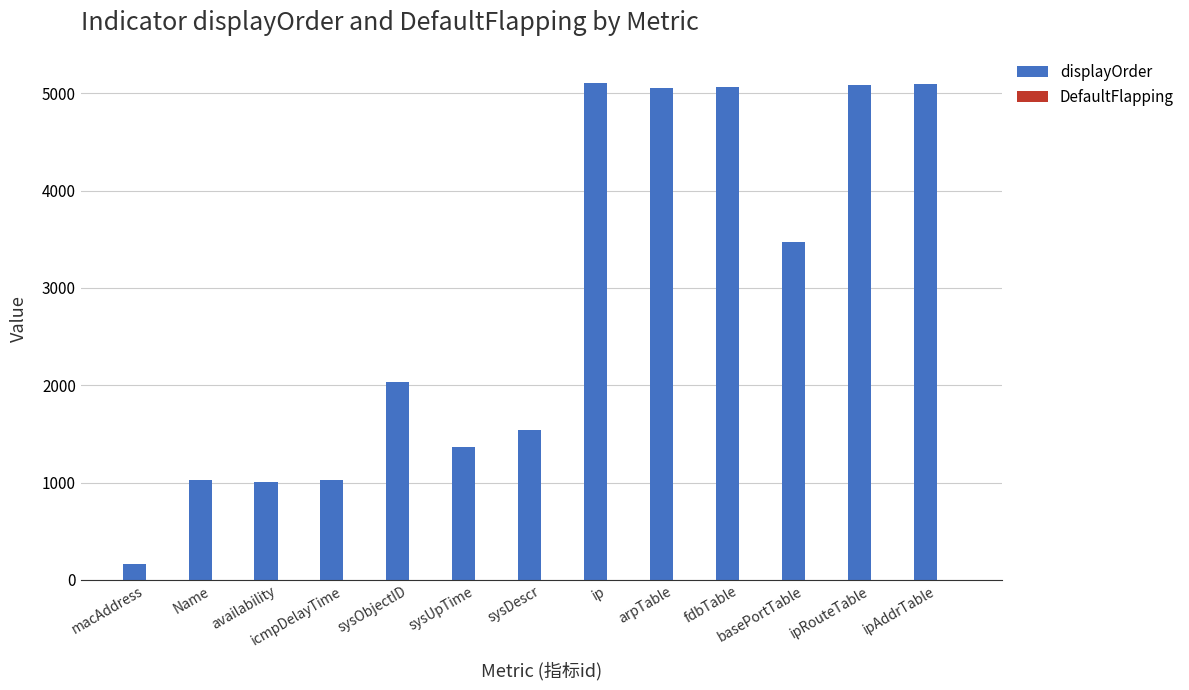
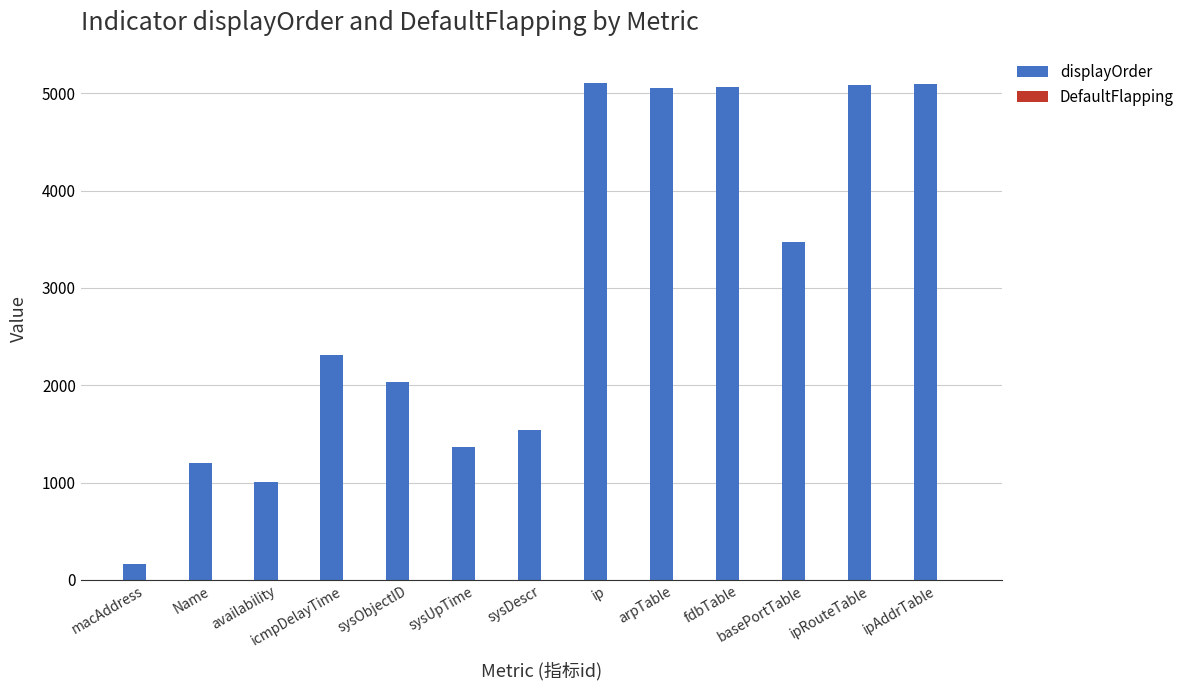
displayOrder, Name: 1000 -> 1200
displayOrder, icmpDelayTime: 1000 -> 2300
